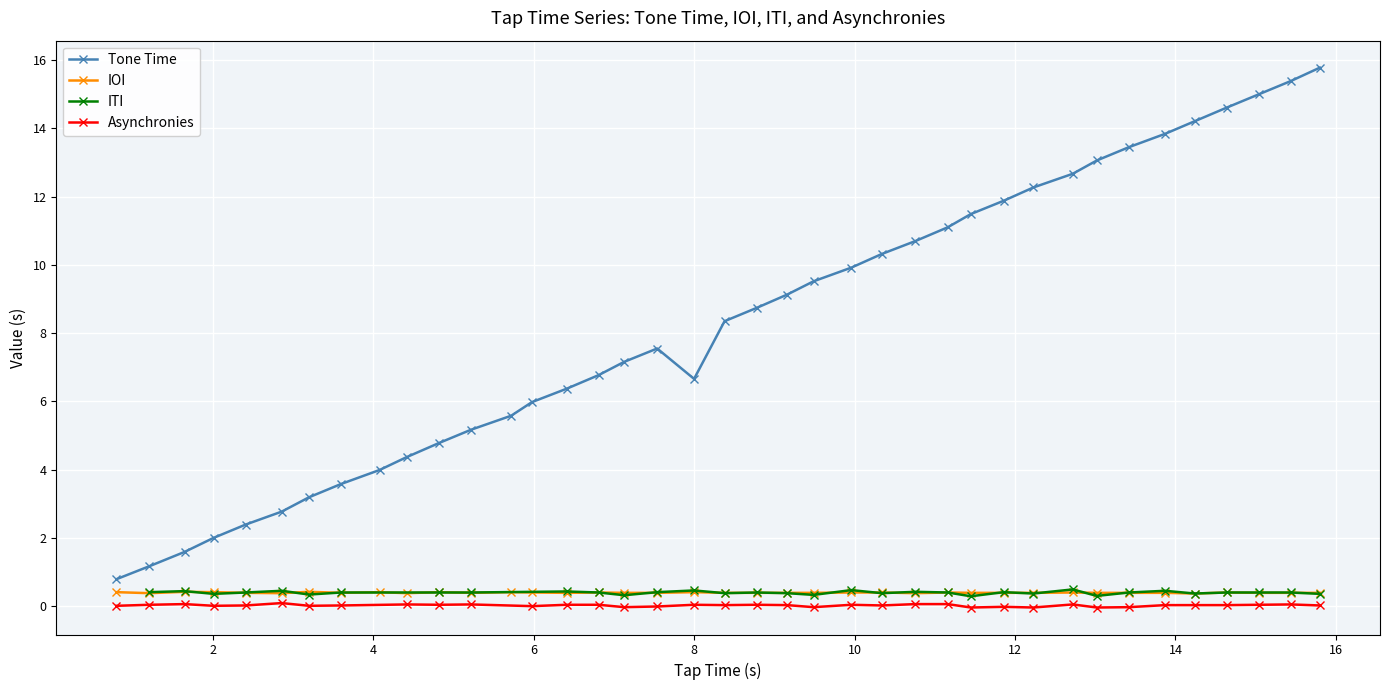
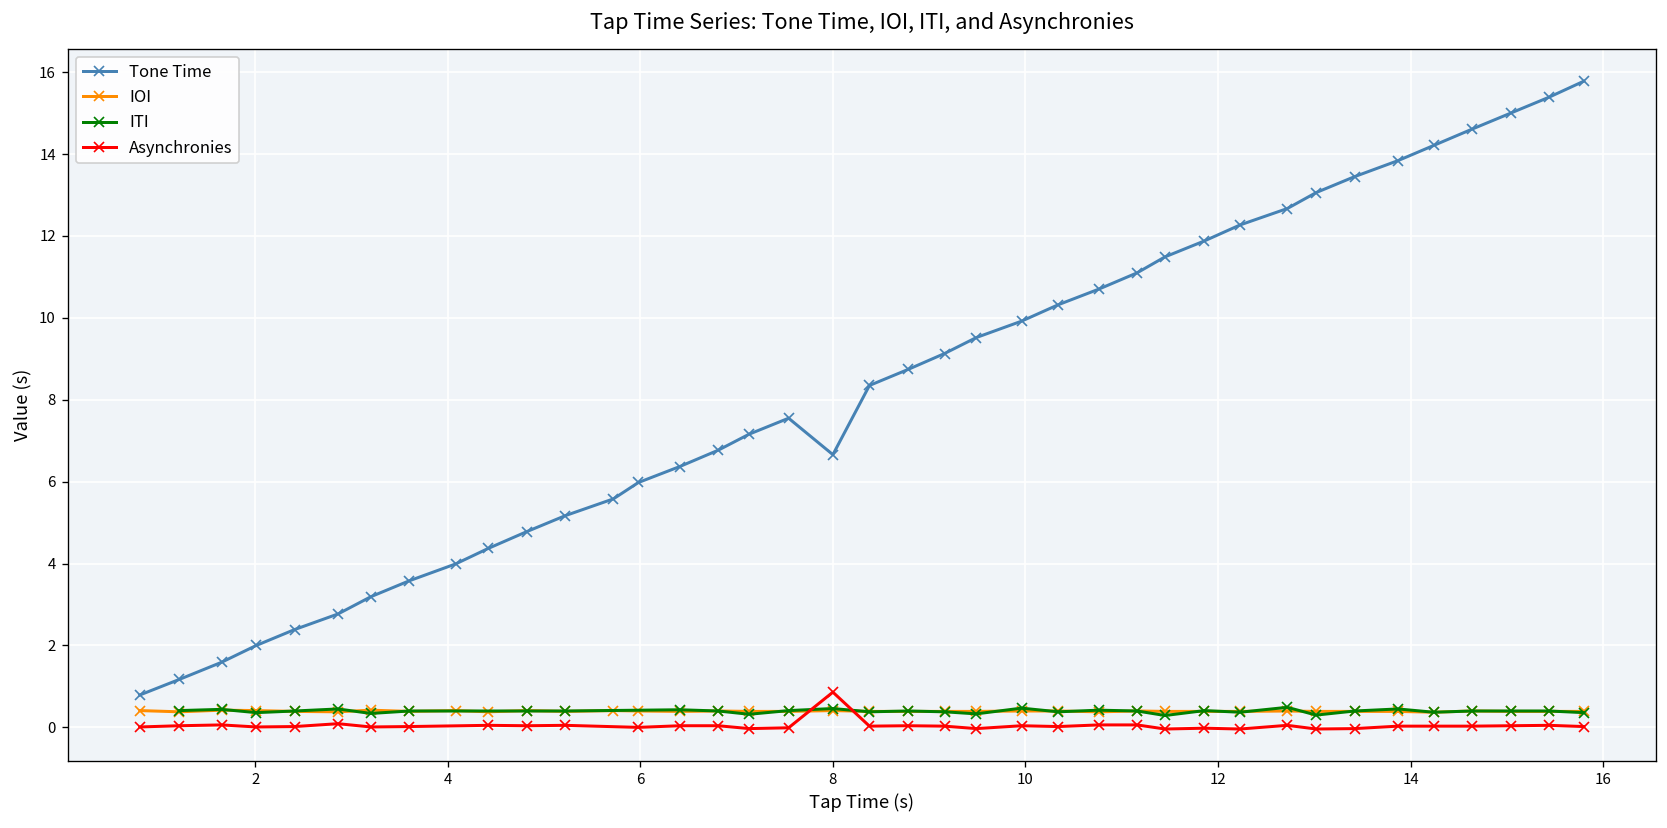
Asynchronies, 8: 0.0 -> 0.9
